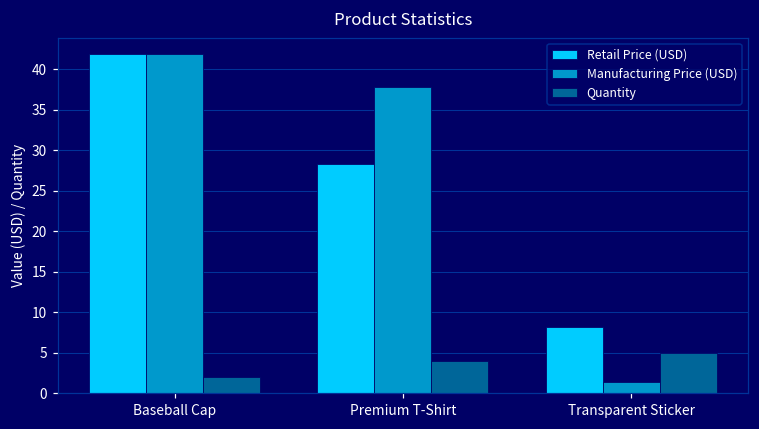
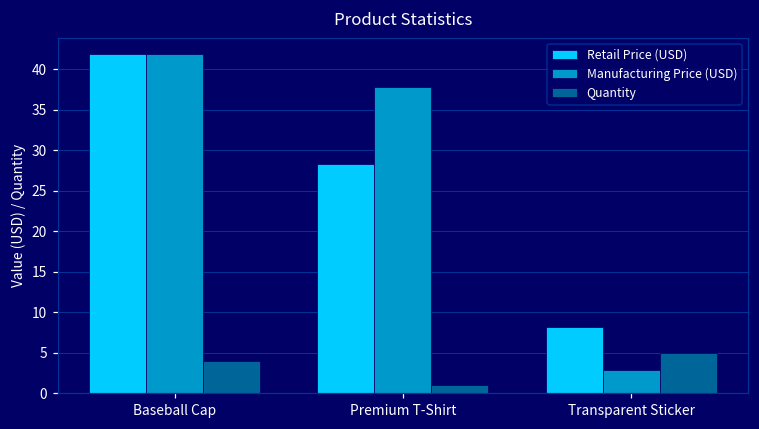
Quantity, Baseball Cap: 2 -> 4
Quantity, Premium T-Shirt: 4 -> 1
Manufacturing Price (USD), Transparent Sticker: 1 -> 3
